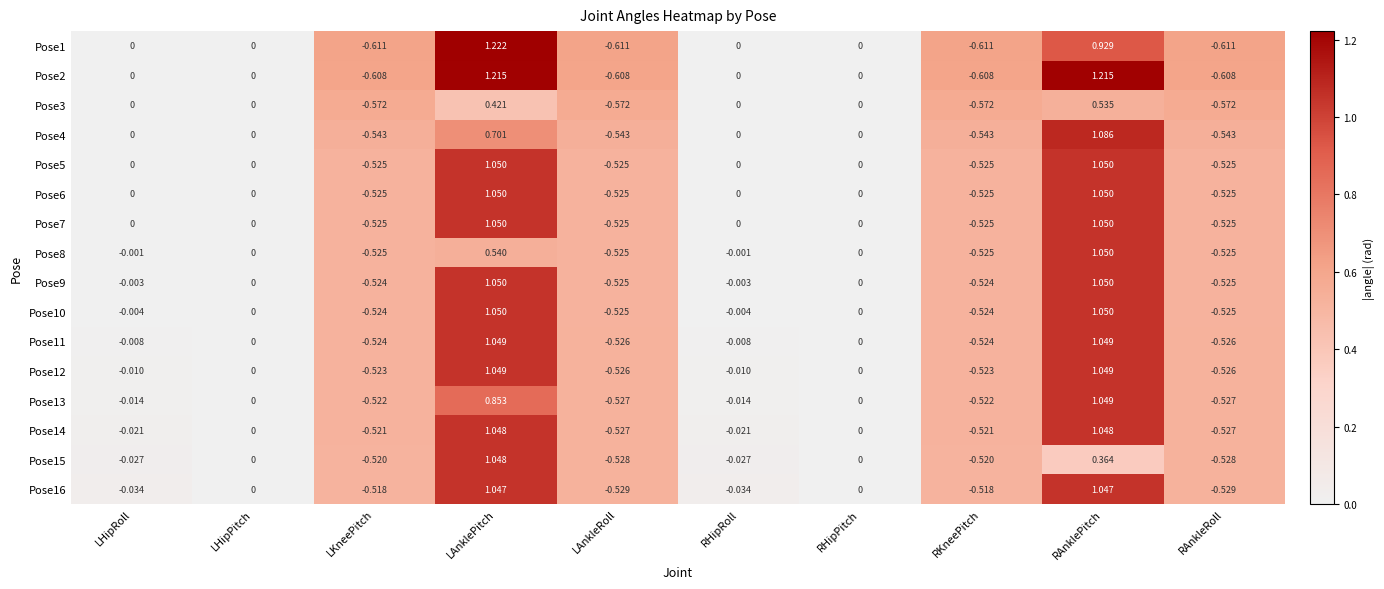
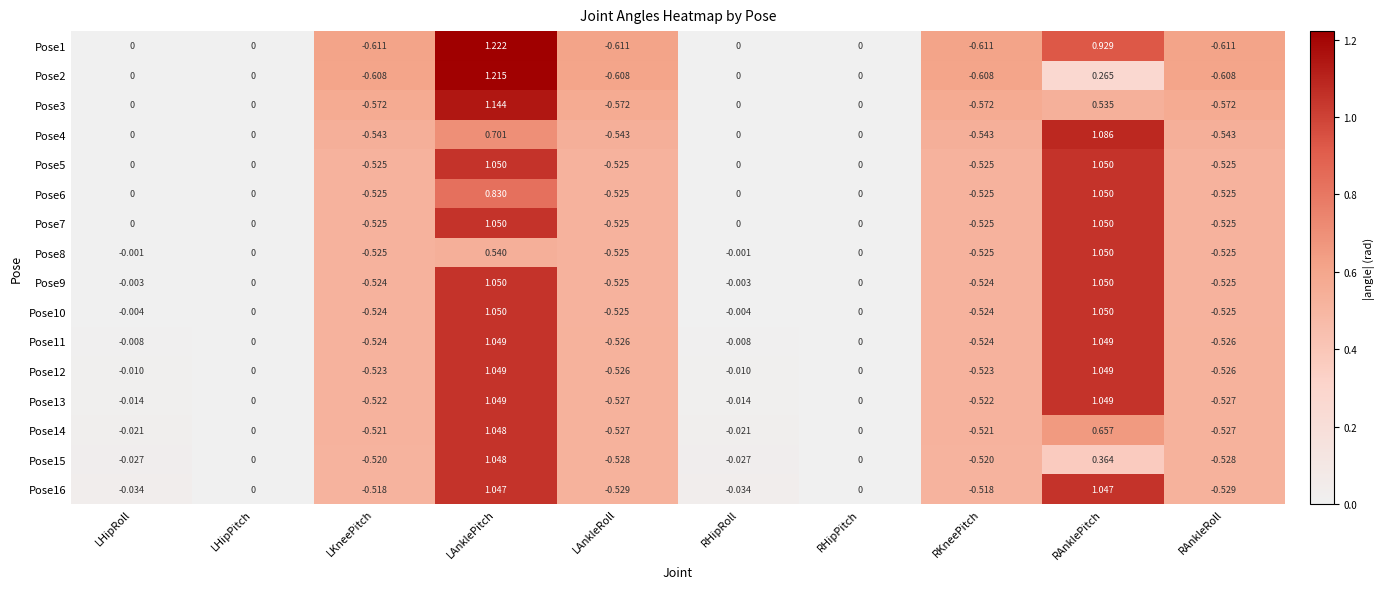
Pose2, RAnklePitch: 1.215 -> 0.265
Pose3, LAnklePitch: 0.421 -> 1.144
Pose6, LAnklePitch: 1.050 -> 0.830
Pose13, LAnklePitch: 0.853 -> 1.049
Pose14, RAnklePitch: 1.048 -> 0.657
